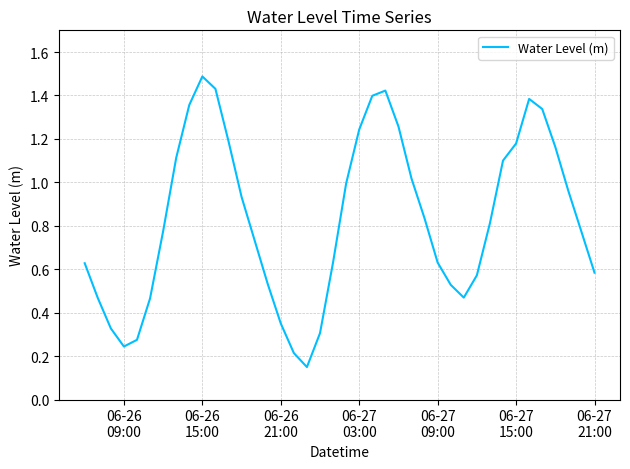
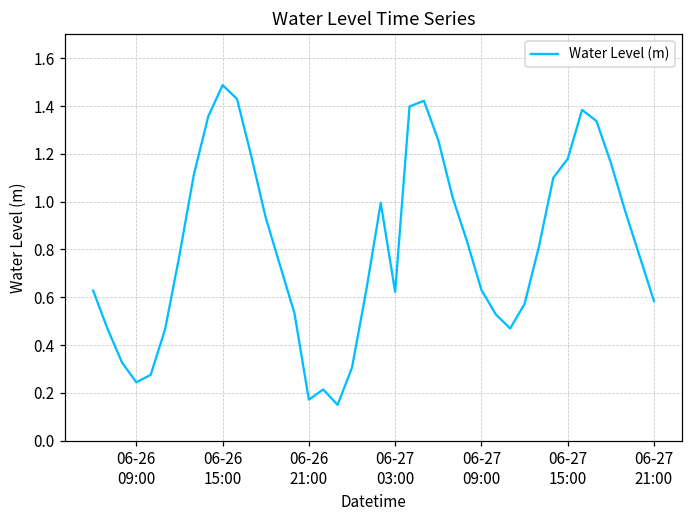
06-26 21:00: 0.35 -> 0.17
06-27 03:00: 1.24 -> 0.62
